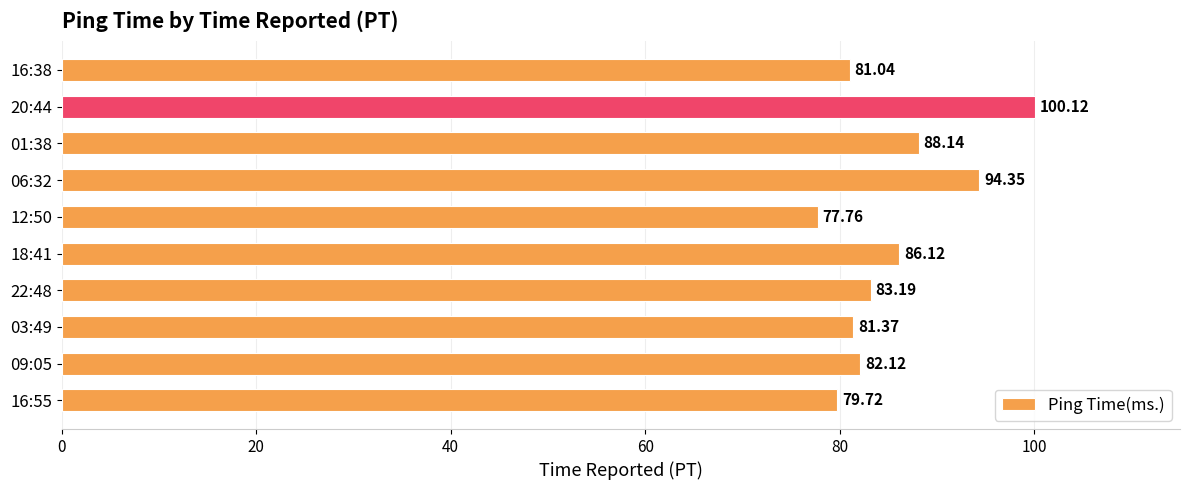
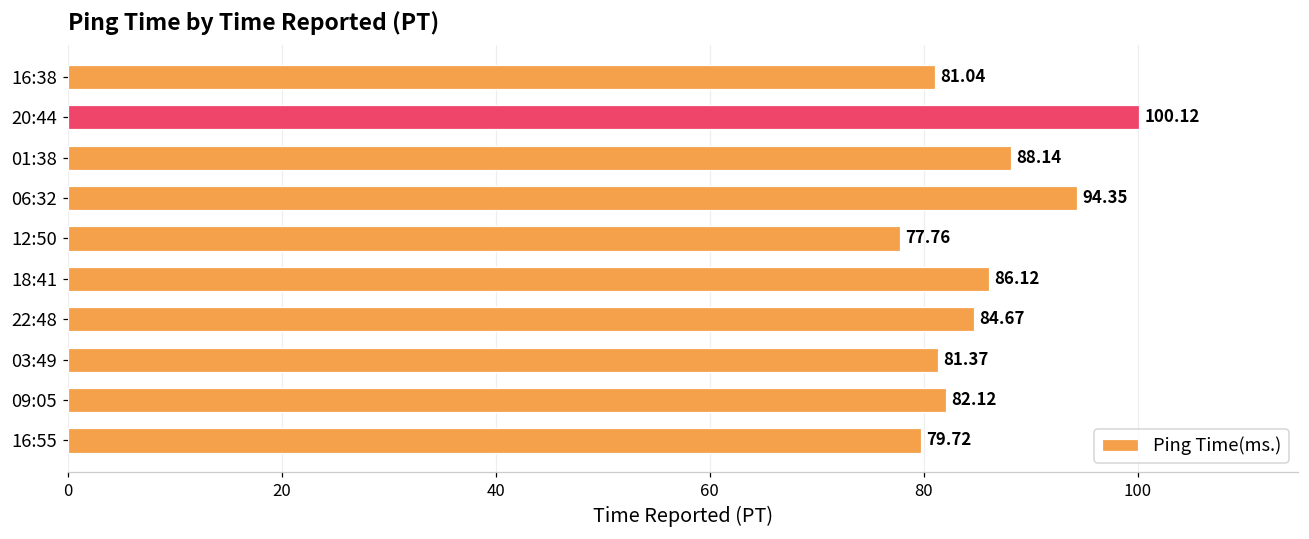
22:48: 83.19 -> 84.67
